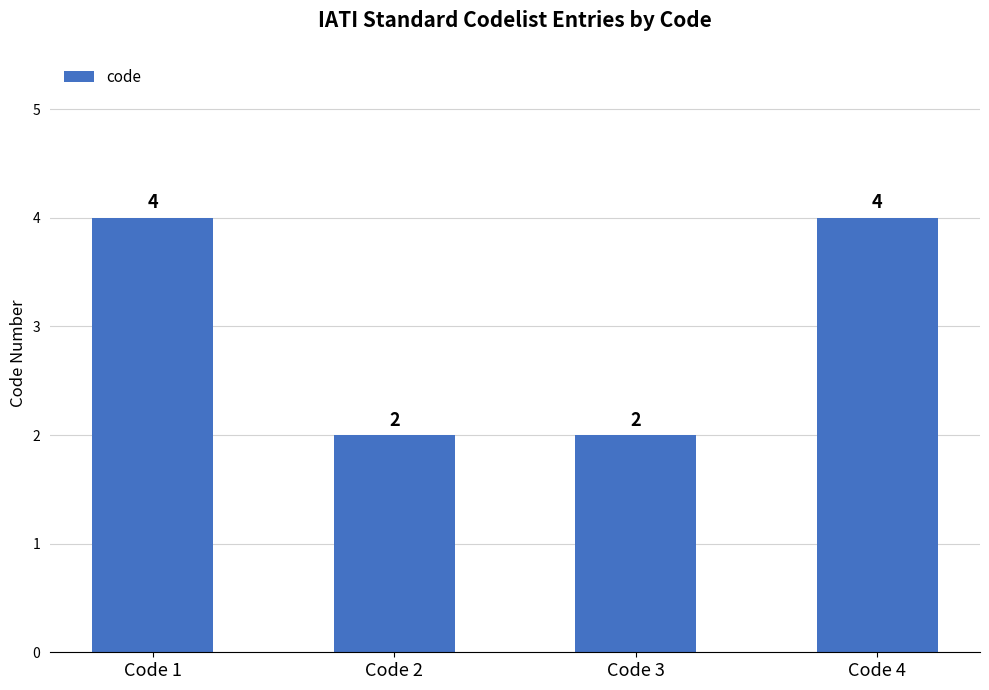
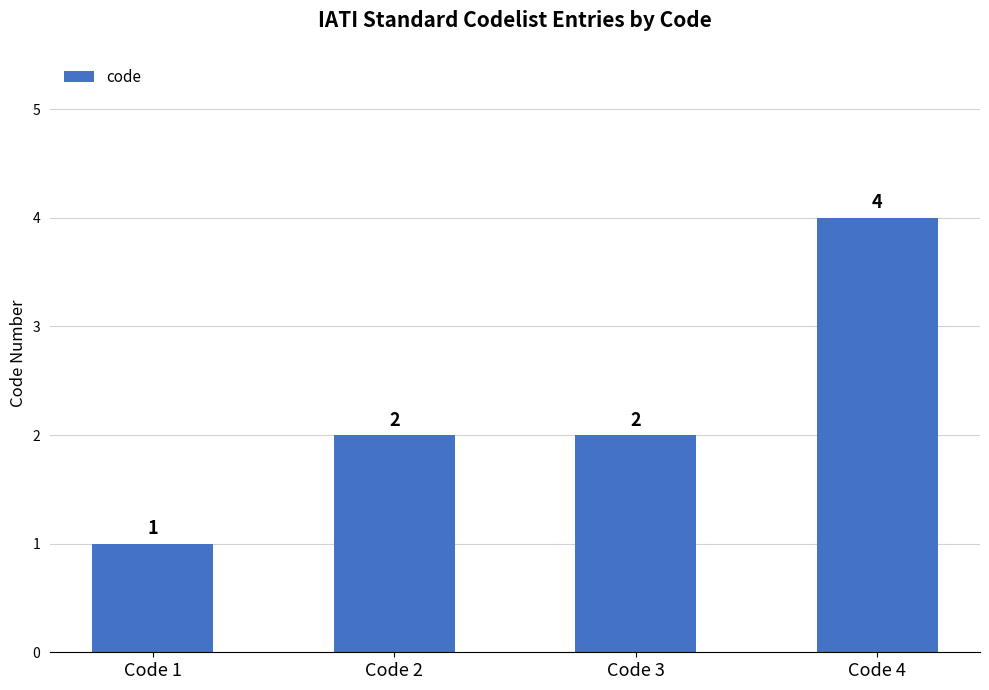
Code 1: 4 -> 1
